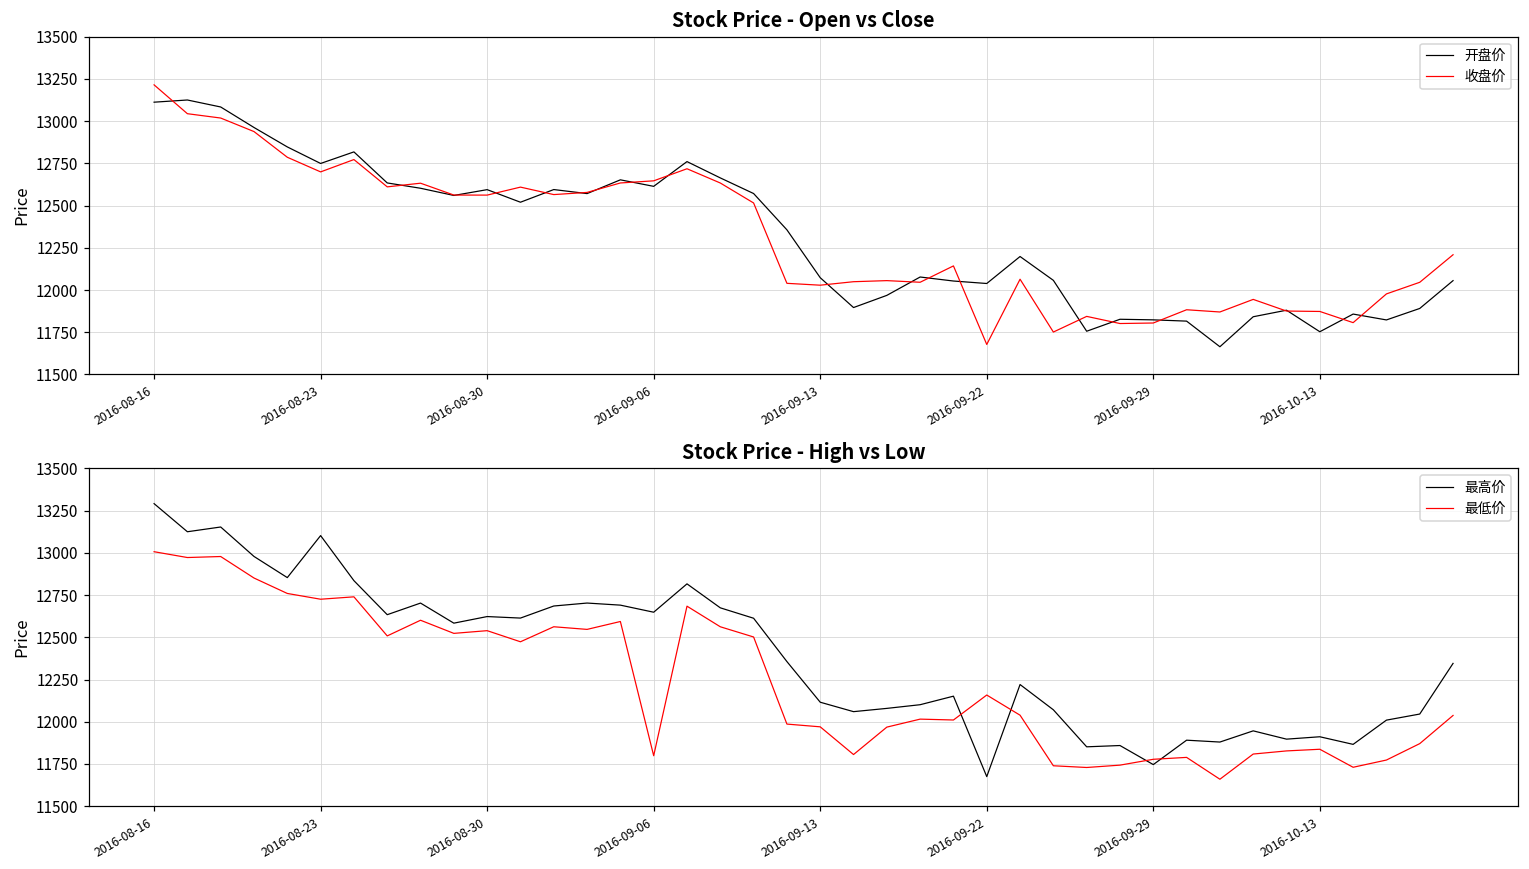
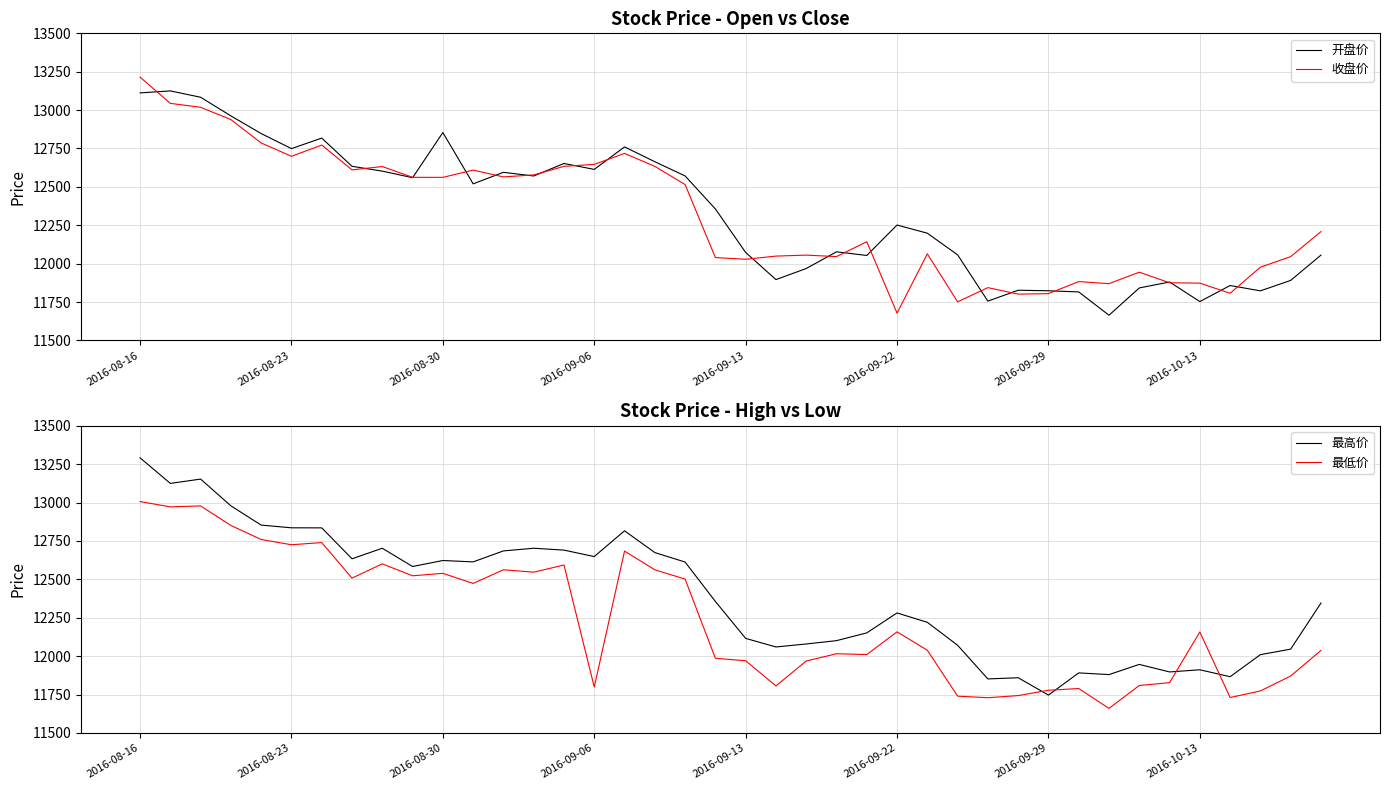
Stock Price - Open vs Close, 开盘价, 2016-08-30: 12590 -> 12850
Stock Price - Open vs Close, 开盘价, 2016-09-22: 12040 -> 12250
Stock Price - High vs Low, 最高价, 2016-08-23: 13100 -> 12840
Stock Price - High vs Low, 最高价, 2016-09-22: 11680 -> 12280
Stock Price - High vs Low, 最低价, 2016-10-13: 11840 -> 12160
